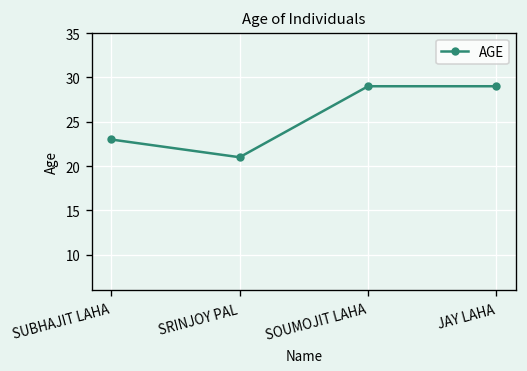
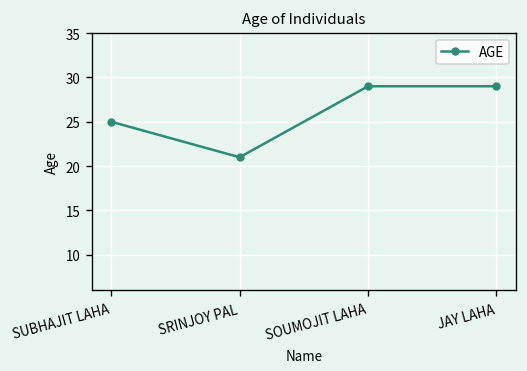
SUBHAJIT LAHA: 23 -> 25
